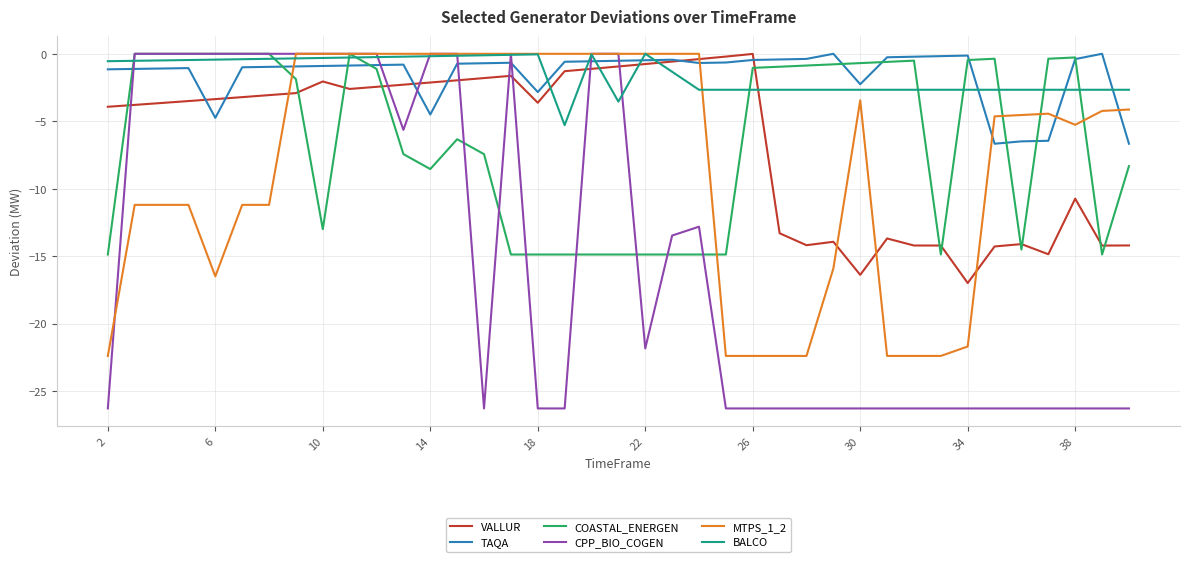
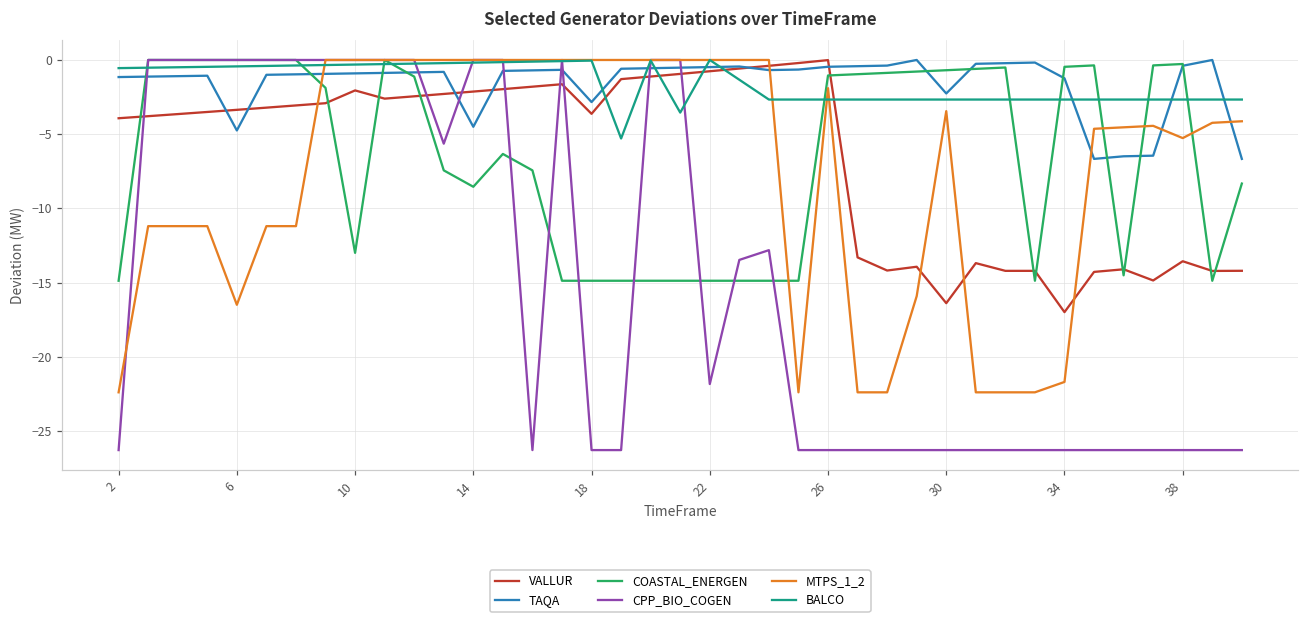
MTPS_1_2, 26: -22.4 -> -1.9
TAQA, 34: -0.1 -> -1.2
VALLUR, 38: -10.7 -> -13.6
